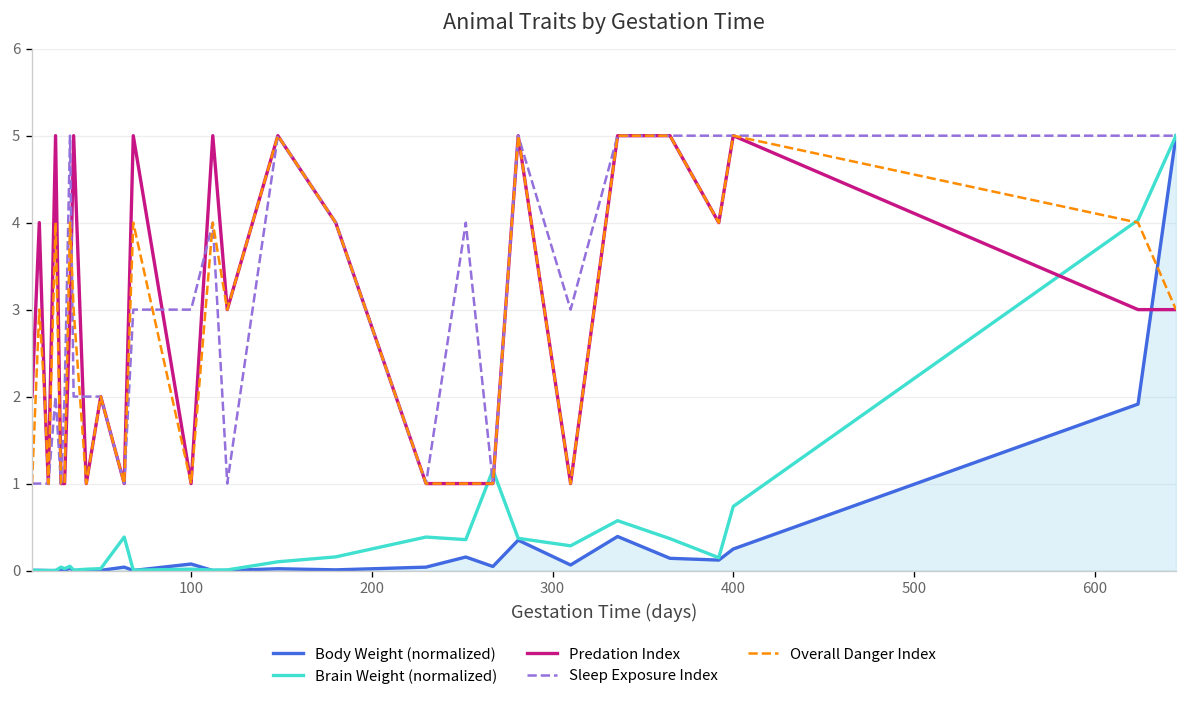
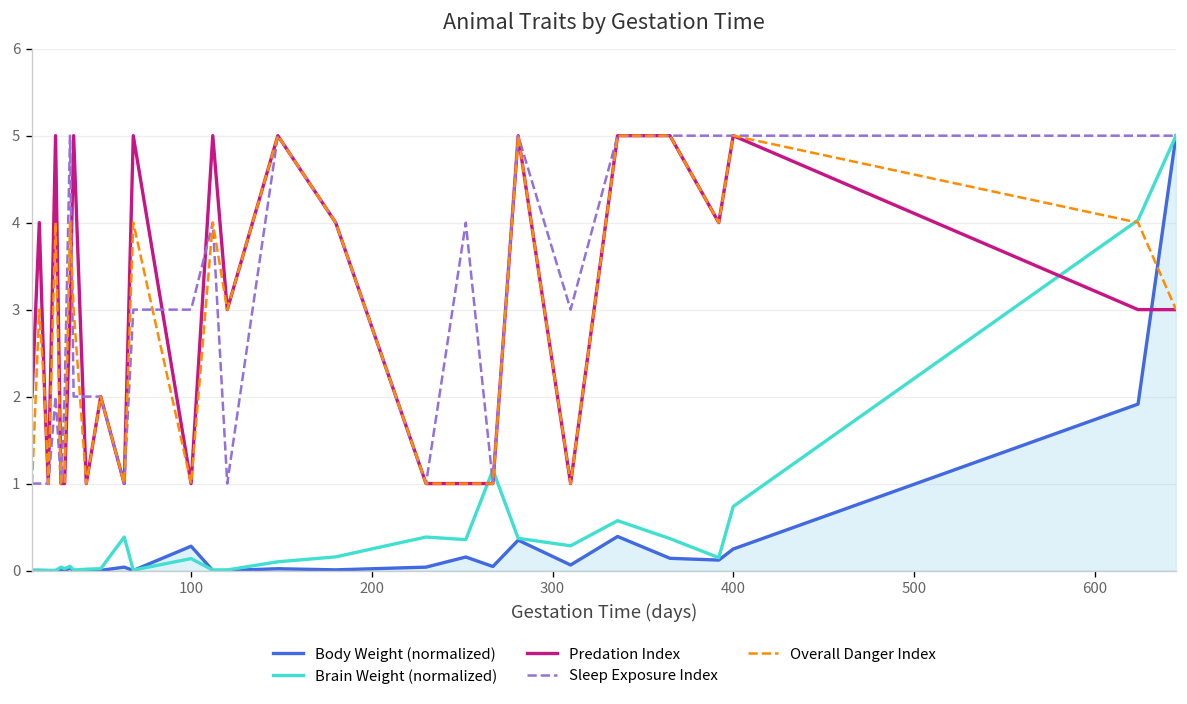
Body Weight (normalized), 100: 0.1 -> 0.3
Brain Weight (normalized), 100: 0.0 -> 0.1
